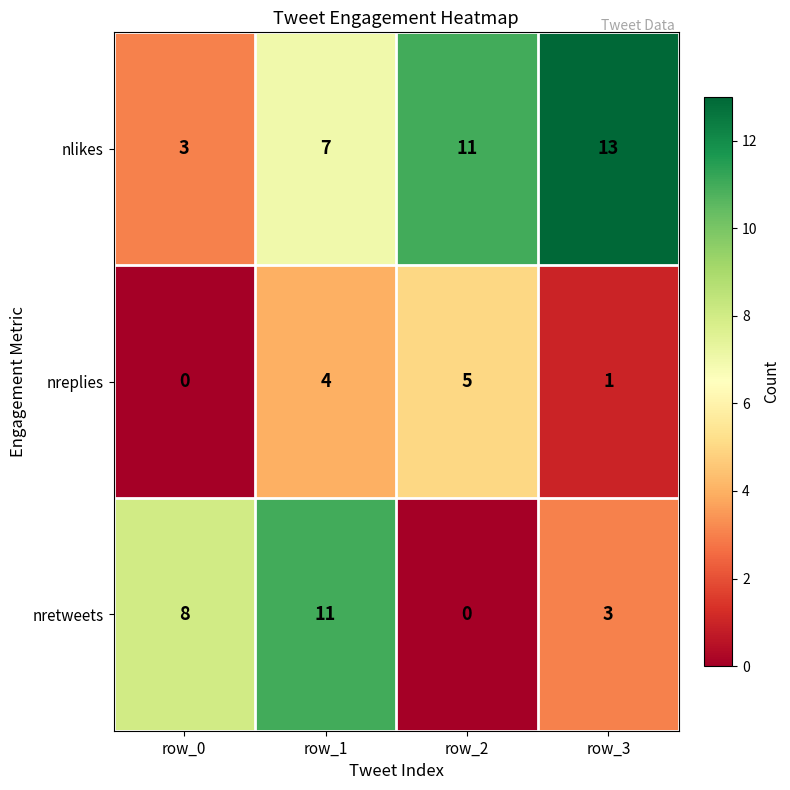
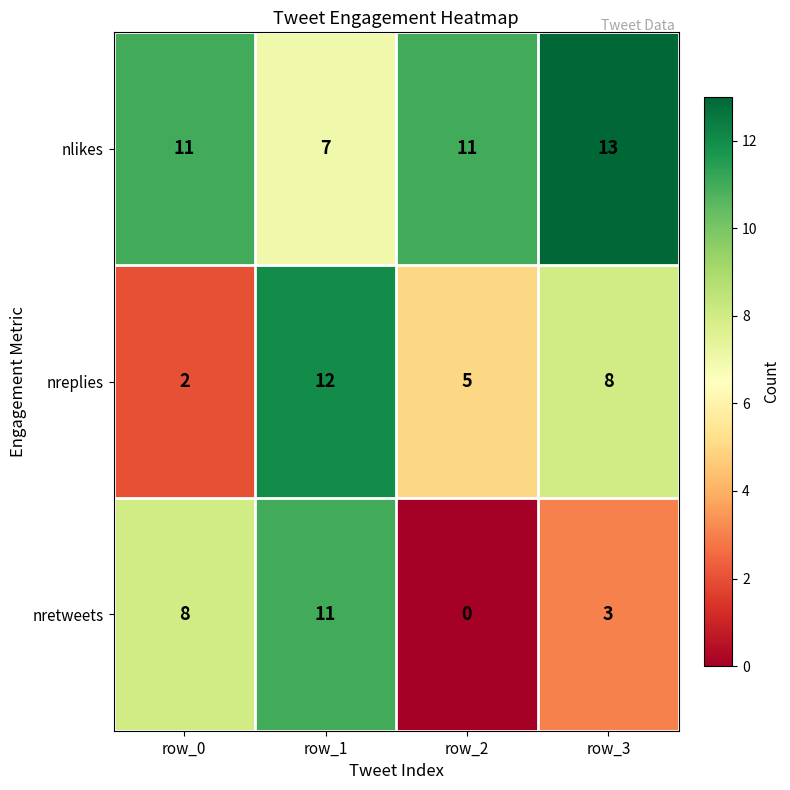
nlikes, row_0: 3 -> 11
nreplies, row_0: 0 -> 2
nreplies, row_1: 4 -> 12
nreplies, row_3: 1 -> 8
